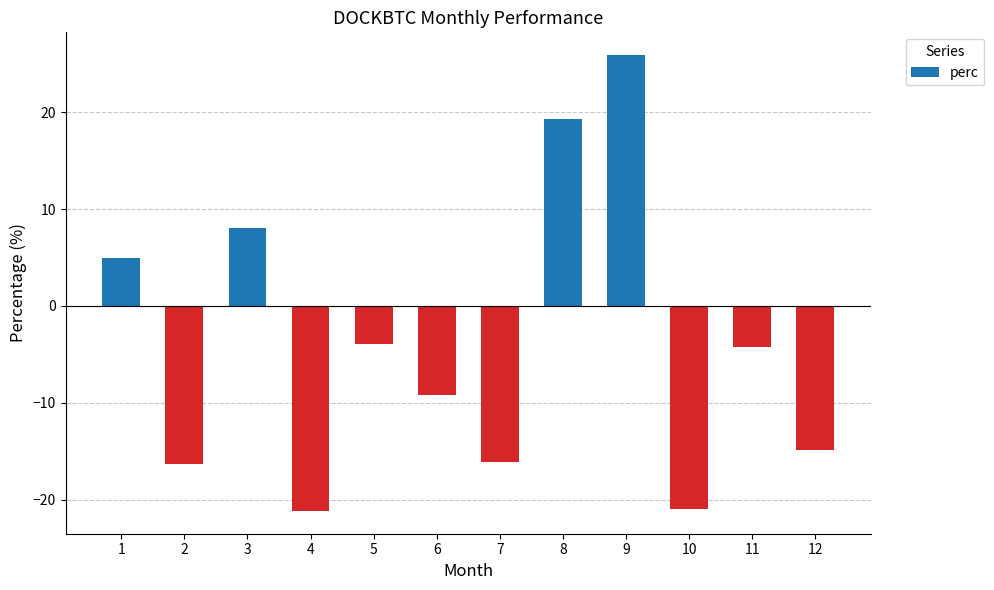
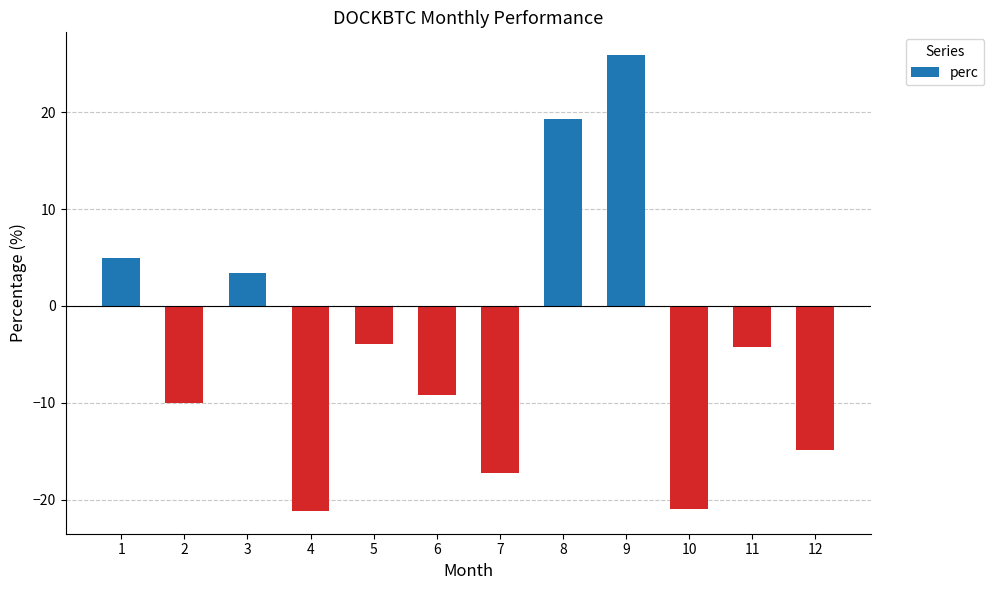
2: -16 -> -10
3: 8 -> 3
7: -16 -> -17
